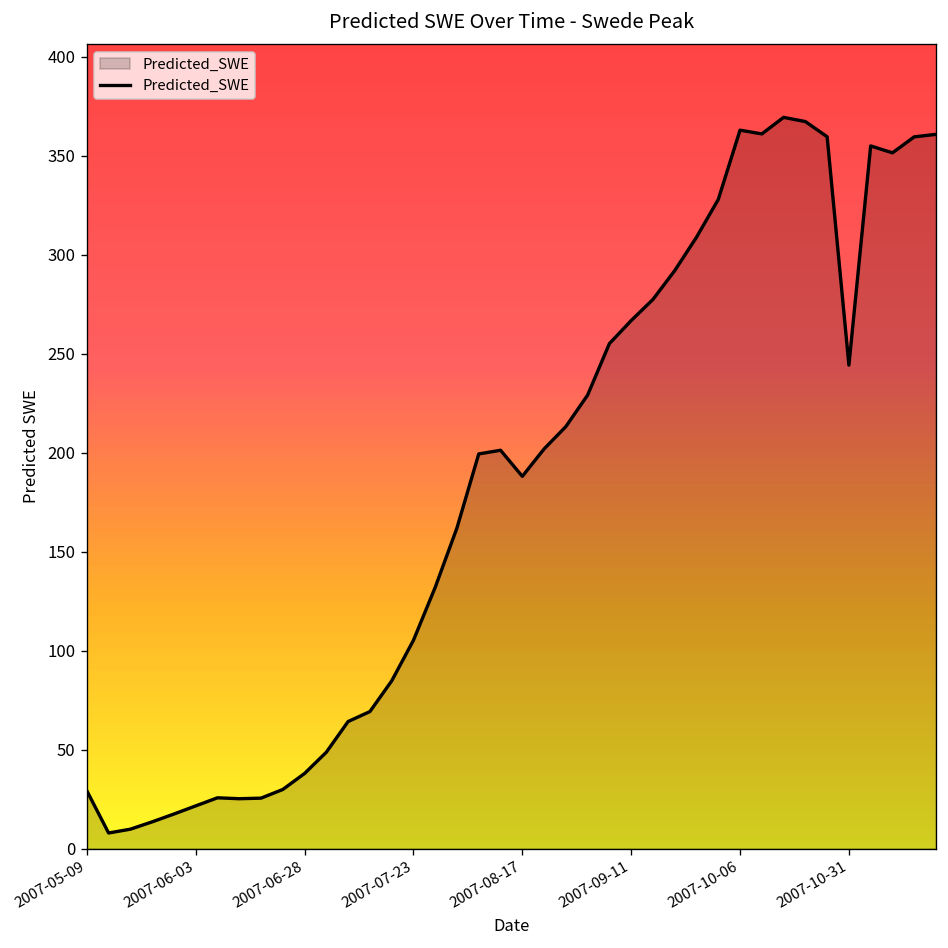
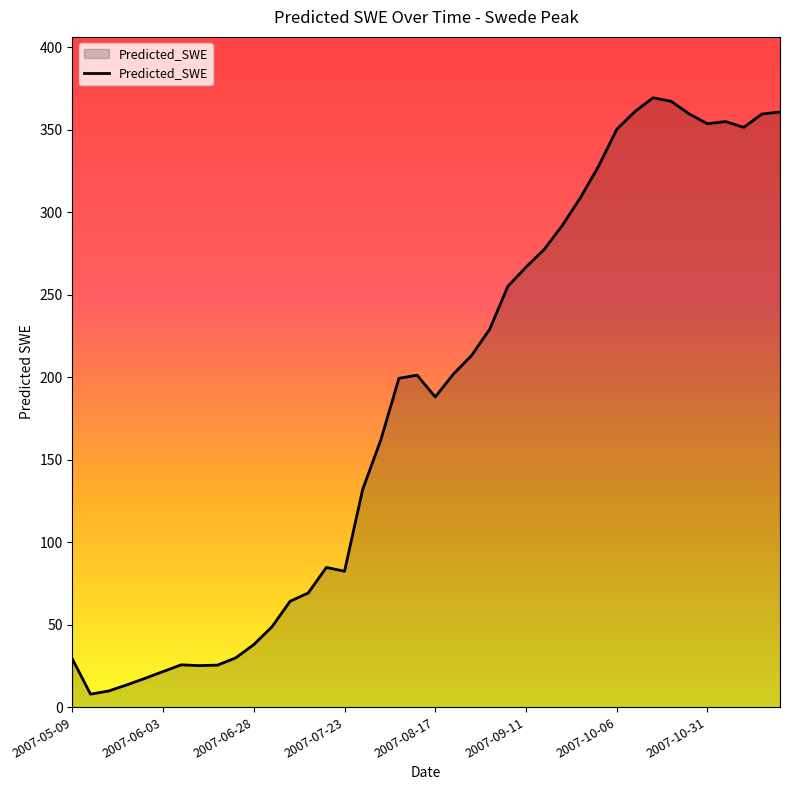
2007-07-23: 105 -> 82
2007-10-06: 363 -> 350
2007-10-31: 244 -> 354
